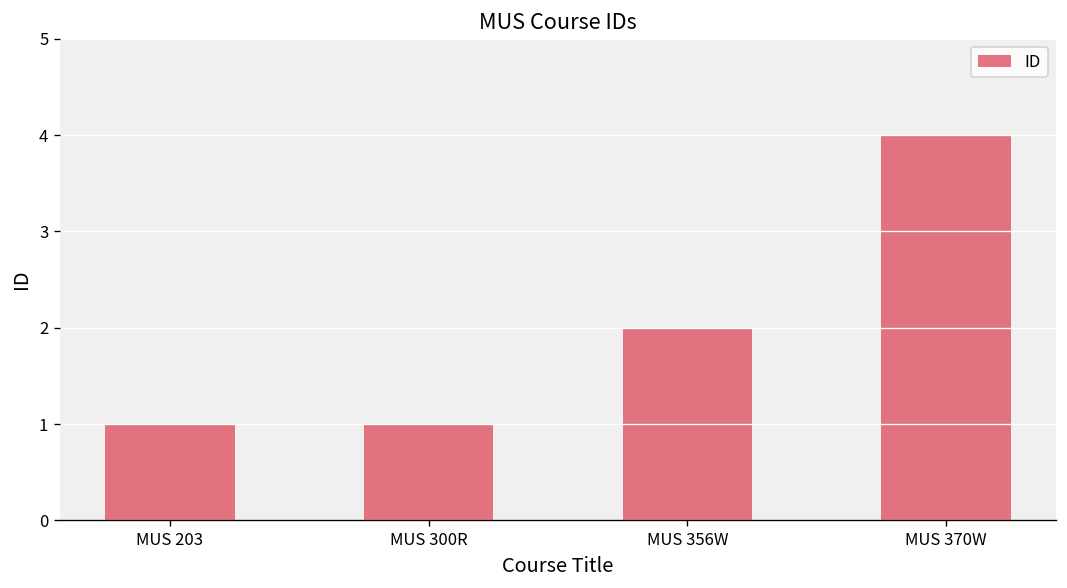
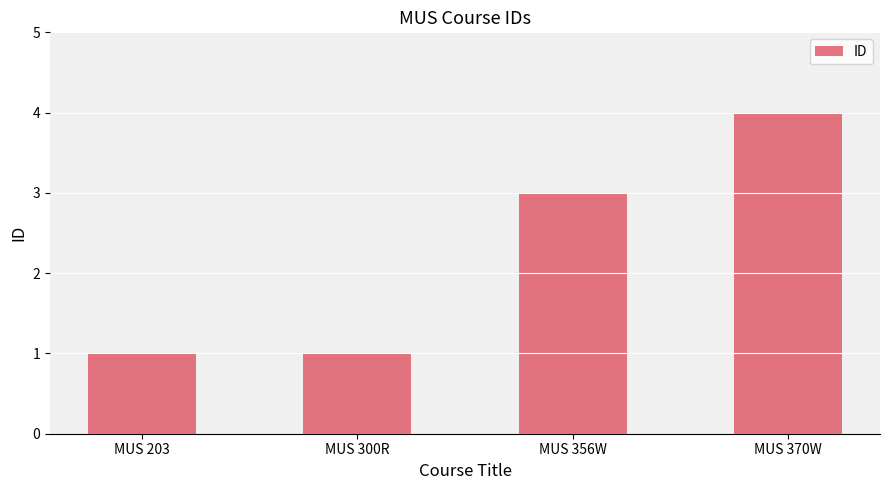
MUS 356W: 2 -> 3
